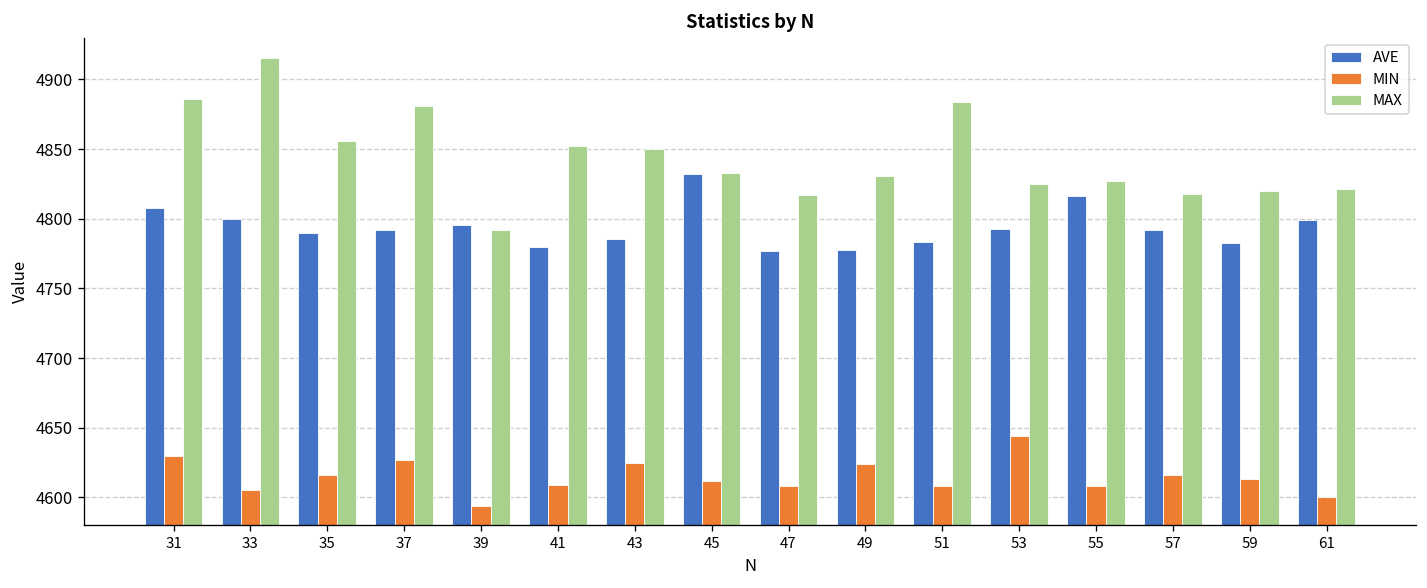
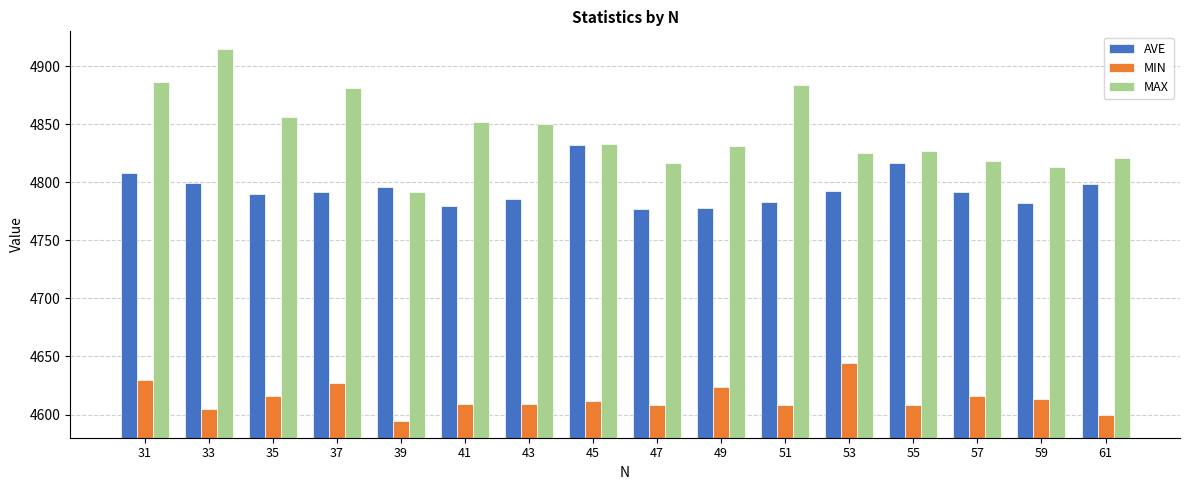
MIN, 43: 4625 -> 4609
MAX, 59: 4820 -> 4813
